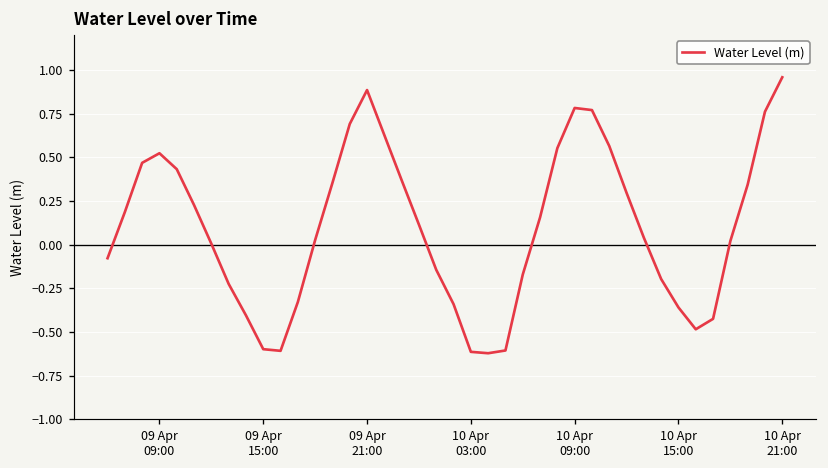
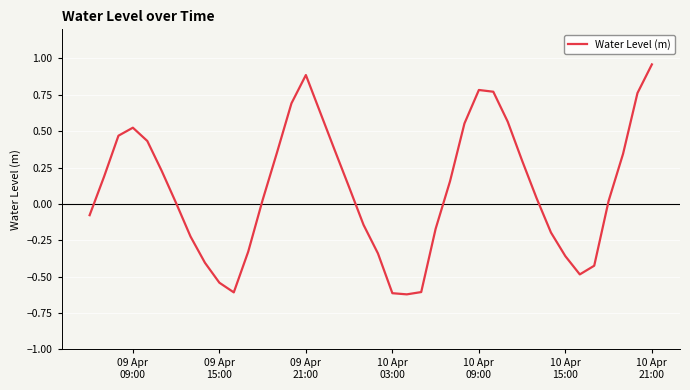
09 Apr 15:00: -0.60 -> -0.54
